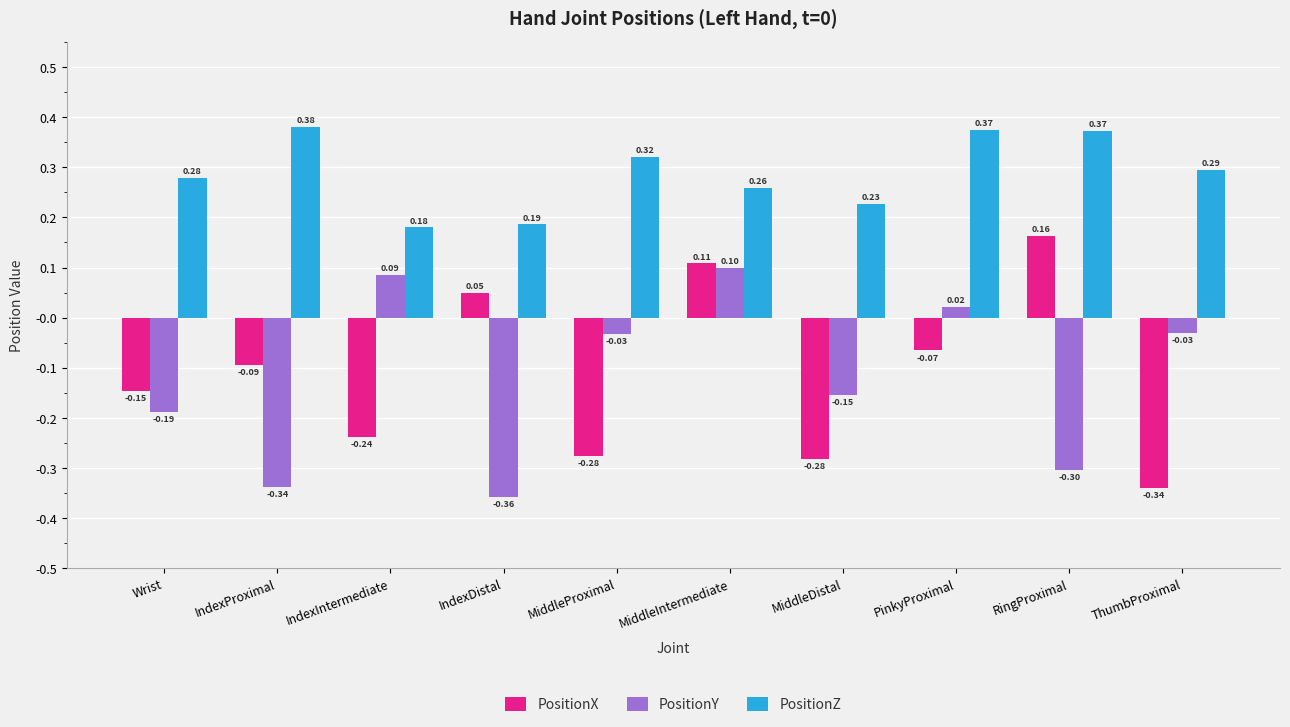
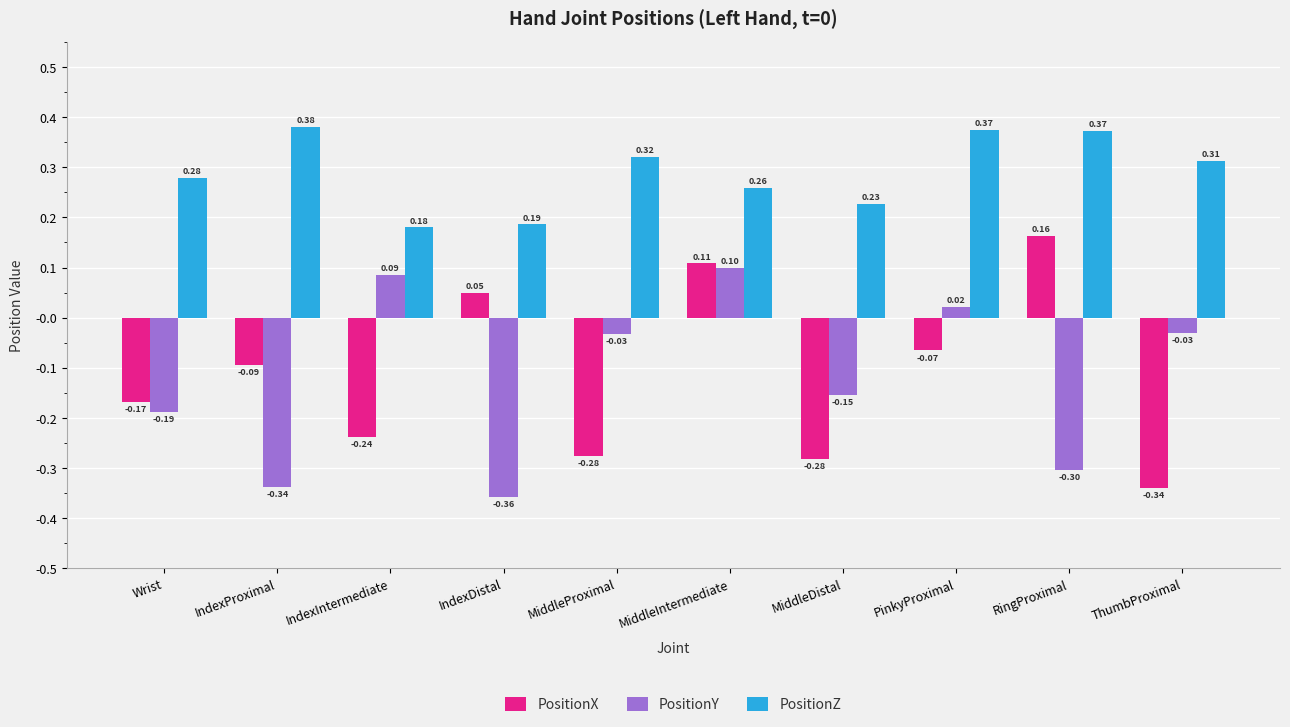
PositionX, Wrist: -0.15 -> -0.17
PositionZ, ThumbProximal: 0.29 -> 0.31
